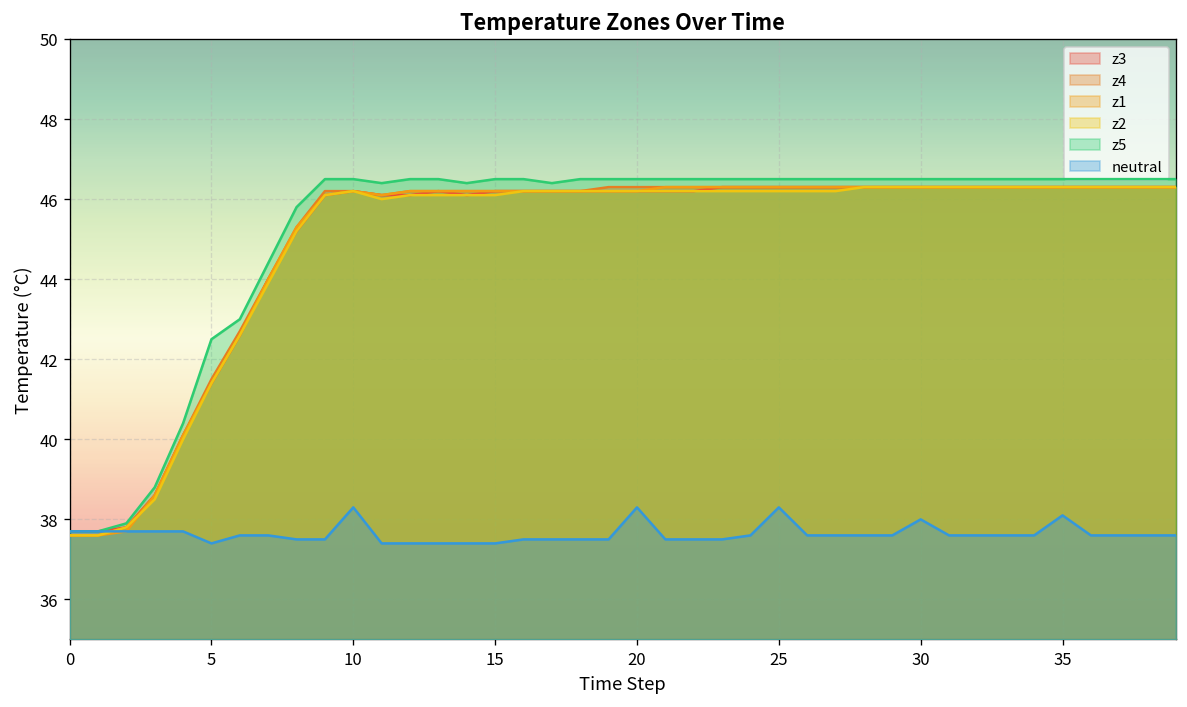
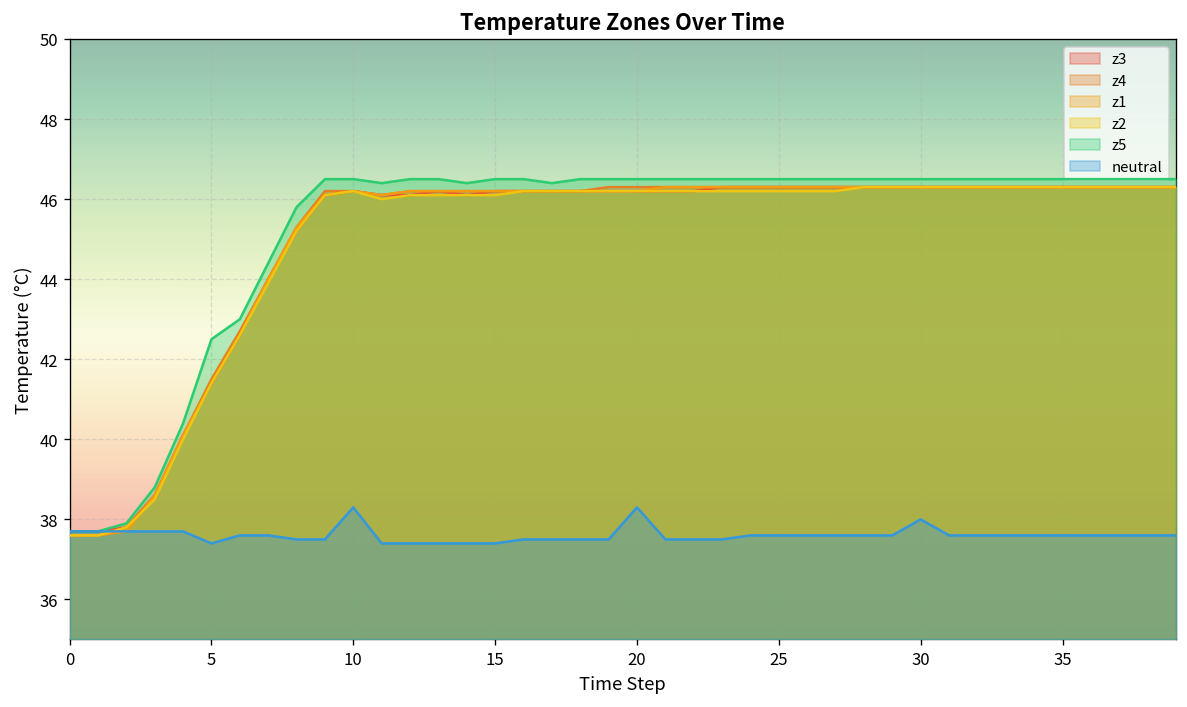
neutral, 25: 38.3 -> 37.6
neutral, 35: 38.1 -> 37.6
